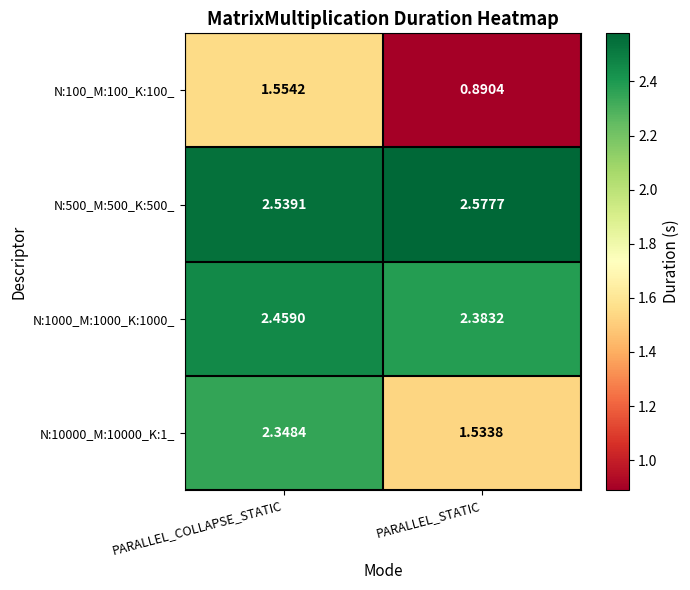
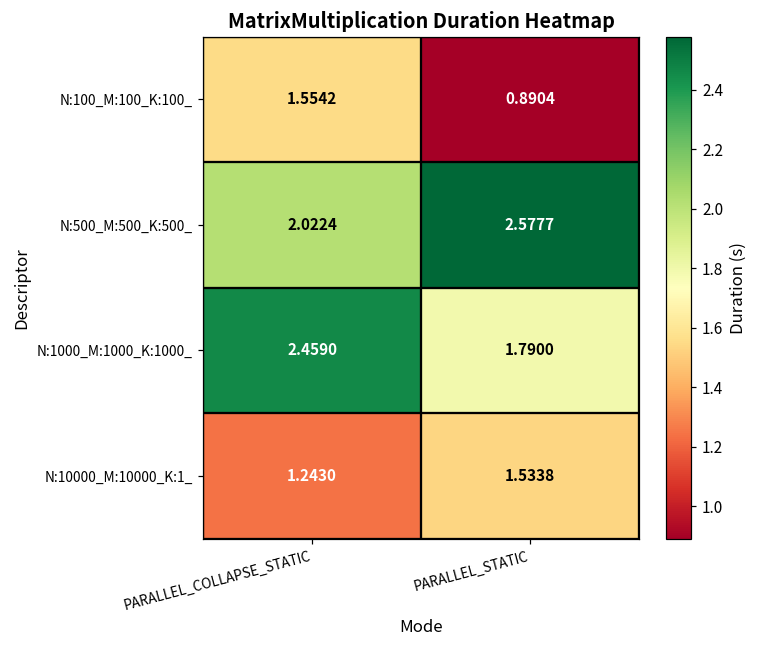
N:500_M:500_K:500_, PARALLEL_COLLAPSE_STATIC: 2.5391 -> 2.0224
N:1000_M:1000_K:1000_, PARALLEL_STATIC: 2.3832 -> 1.7900
N:10000_M:10000_K:1_, PARALLEL_COLLAPSE_STATIC: 2.3484 -> 1.2430
